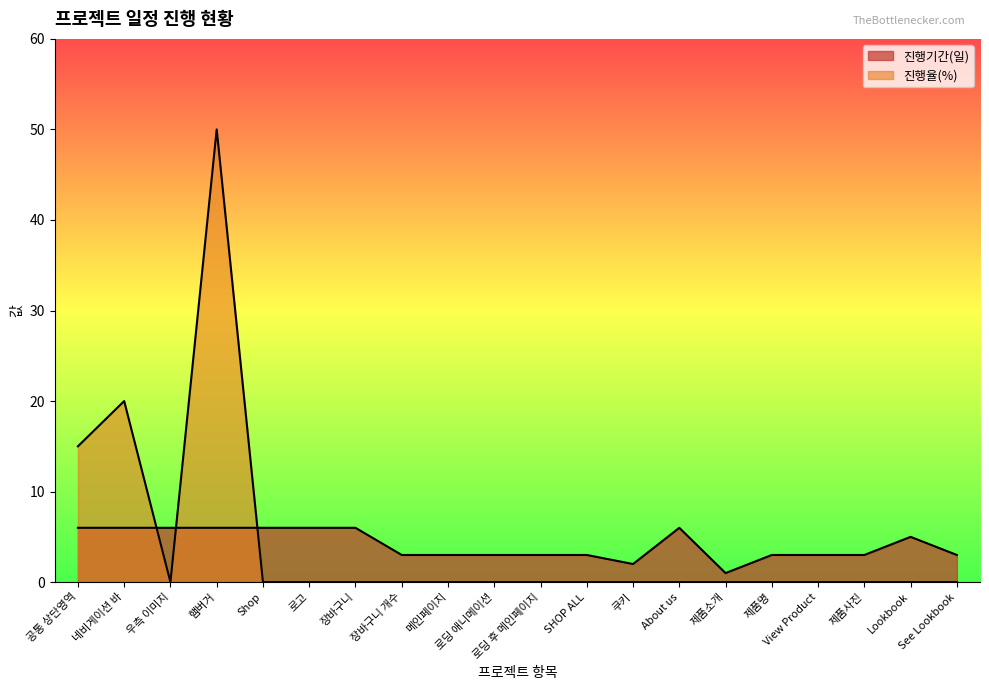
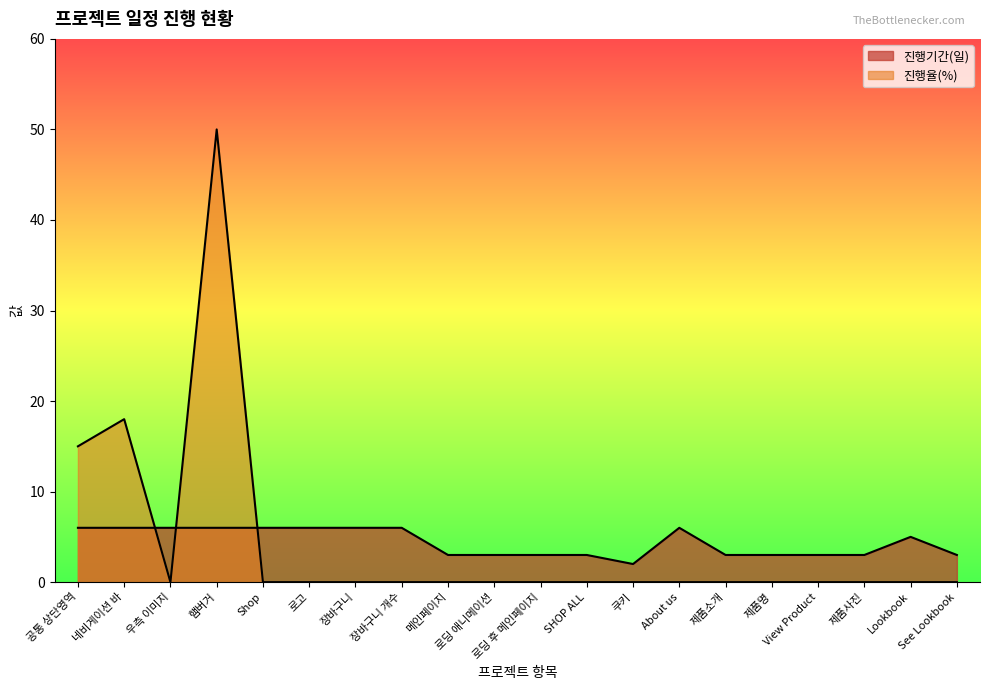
진행율(%), 네비게이션 바: 20 -> 18
진행기간(일), 장바구니 개수: 3 -> 6
진행기간(일), 제품소개: 1 -> 3
